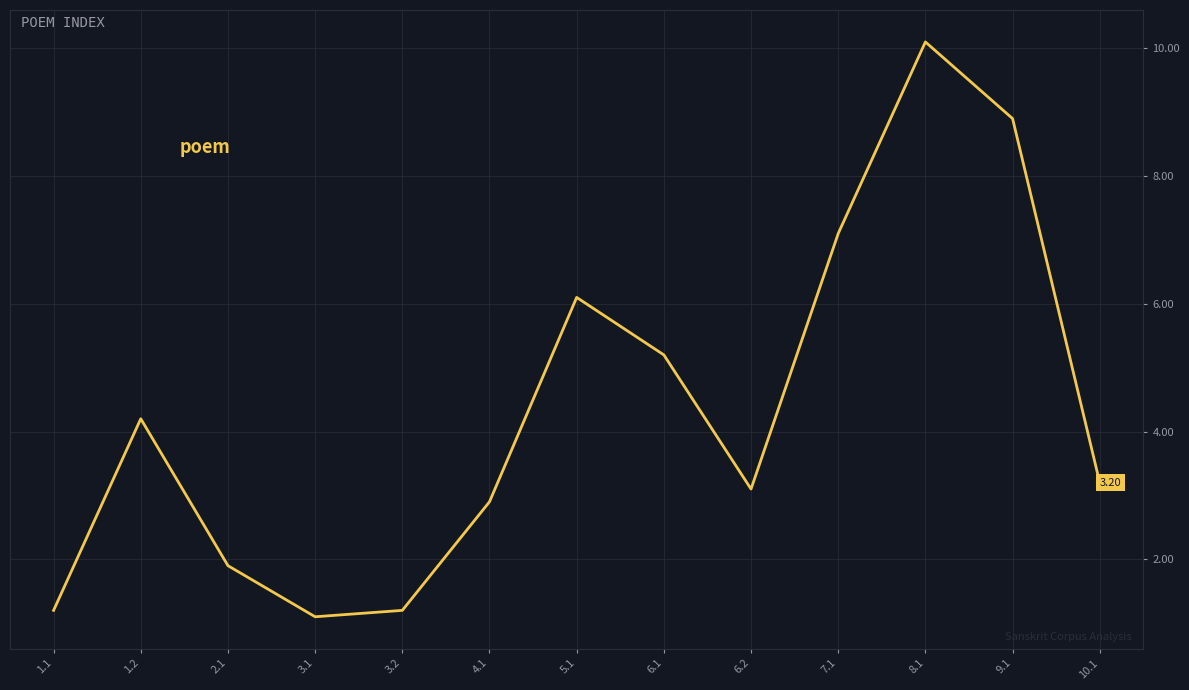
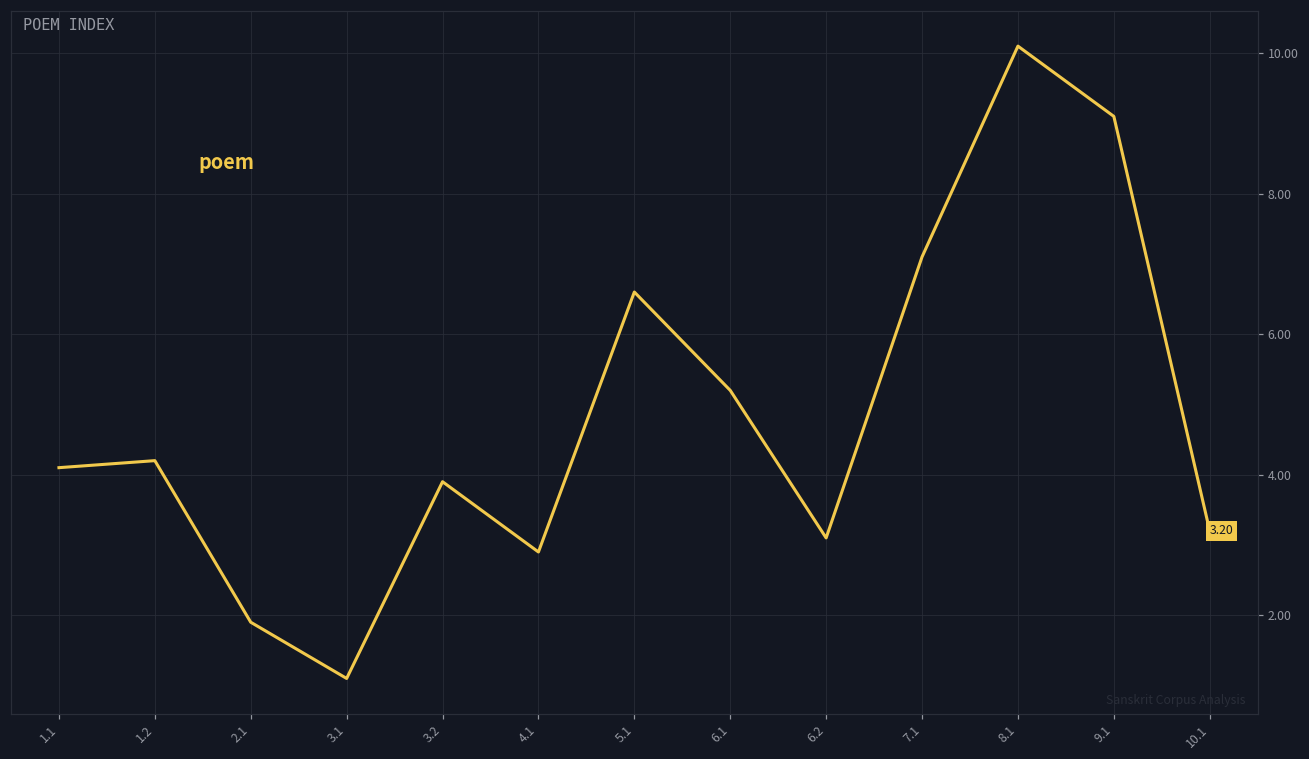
1.1: 1.2 -> 4.1
3.2: 1.2 -> 3.9
5.1: 6.1 -> 6.6
9.1: 8.9 -> 9.1
